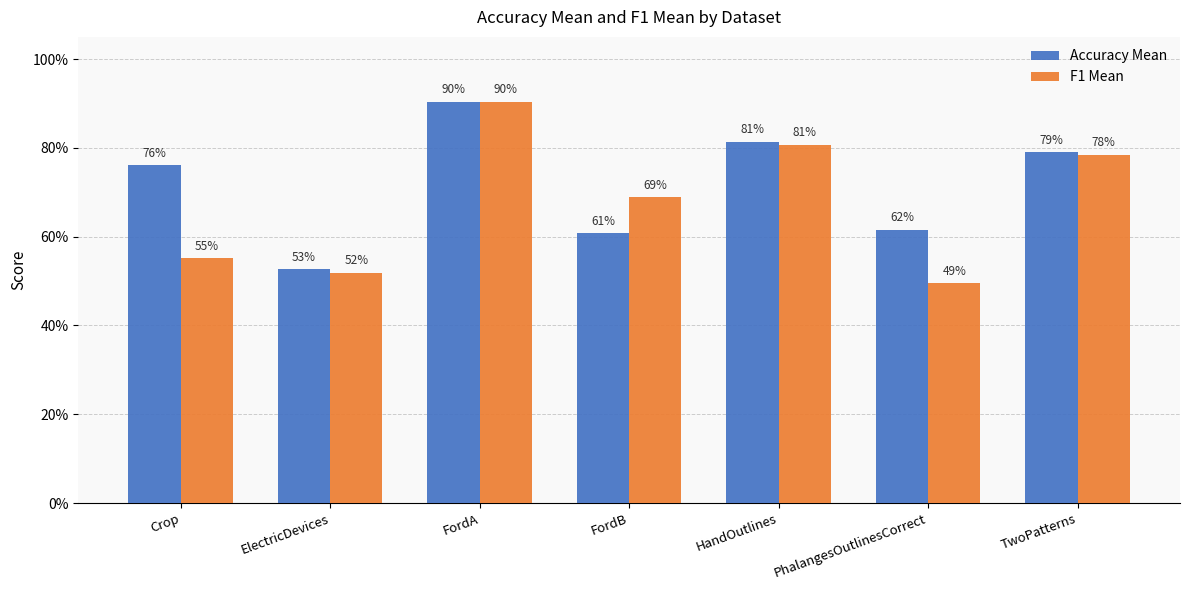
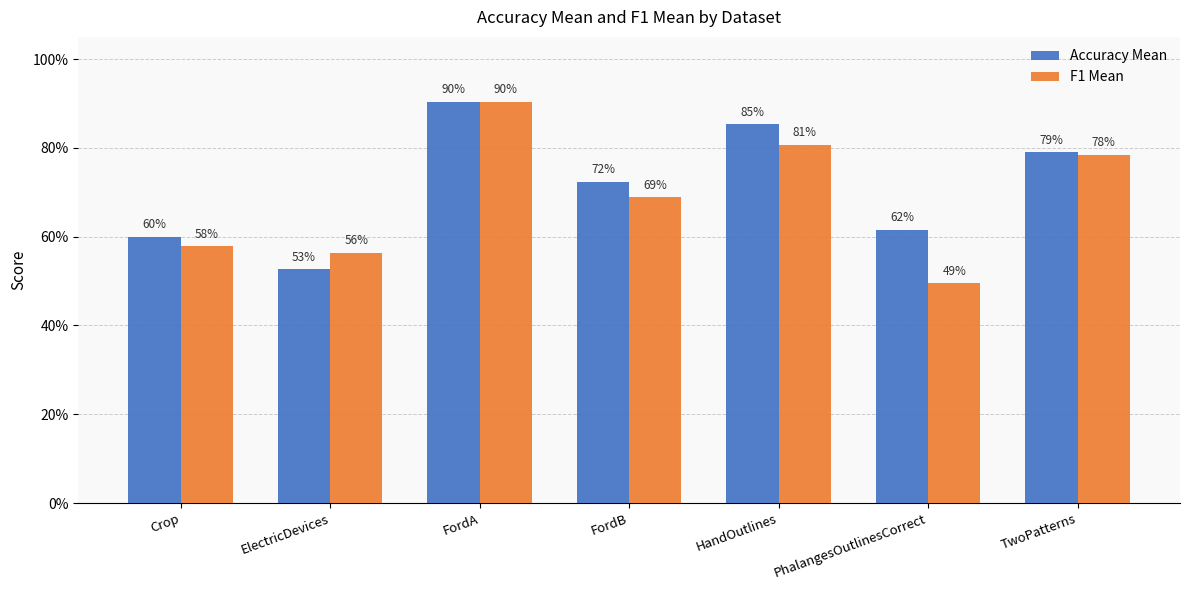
Accuracy Mean, Crop: 76% -> 60%
F1 Mean, Crop: 55% -> 58%
F1 Mean, ElectricDevices: 52% -> 56%
Accuracy Mean, FordB: 61% -> 72%
Accuracy Mean, HandOutlines: 81% -> 85%
